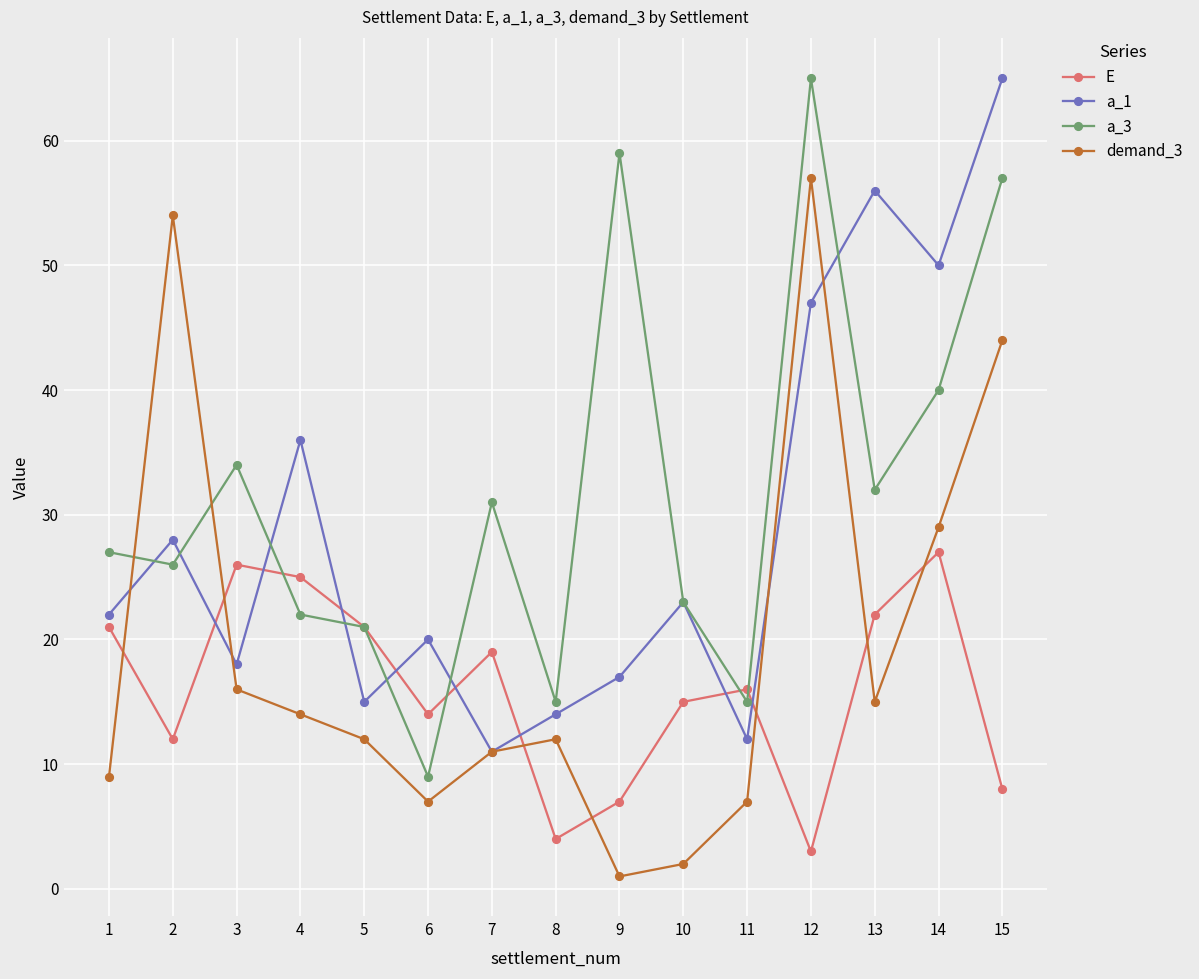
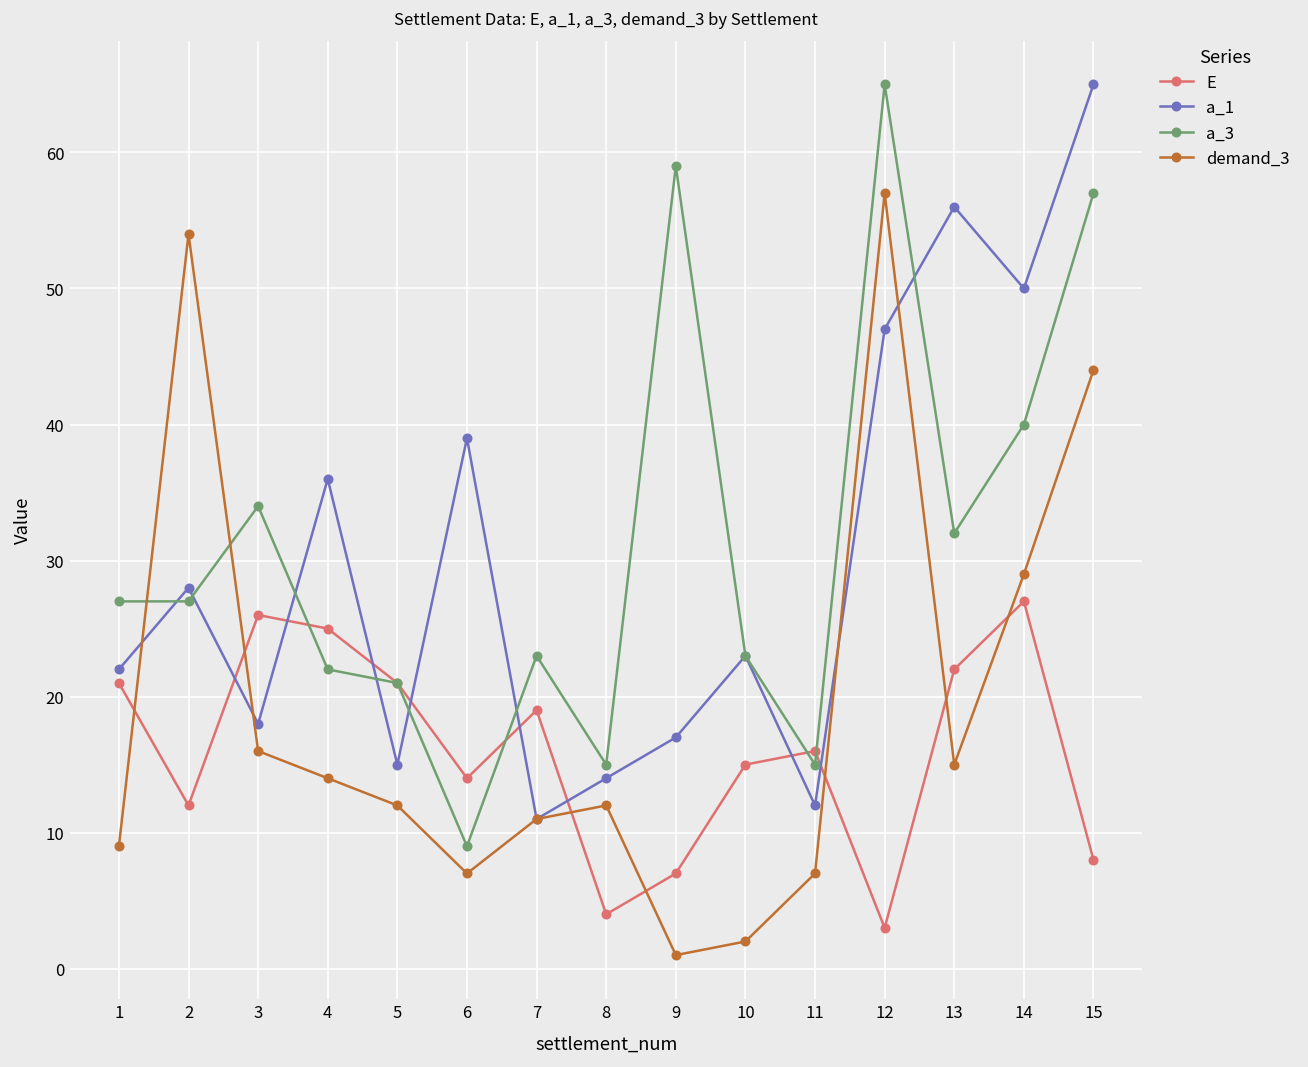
a_3, 2: 26 -> 27
a_1, 6: 20 -> 39
a_3, 7: 31 -> 23
